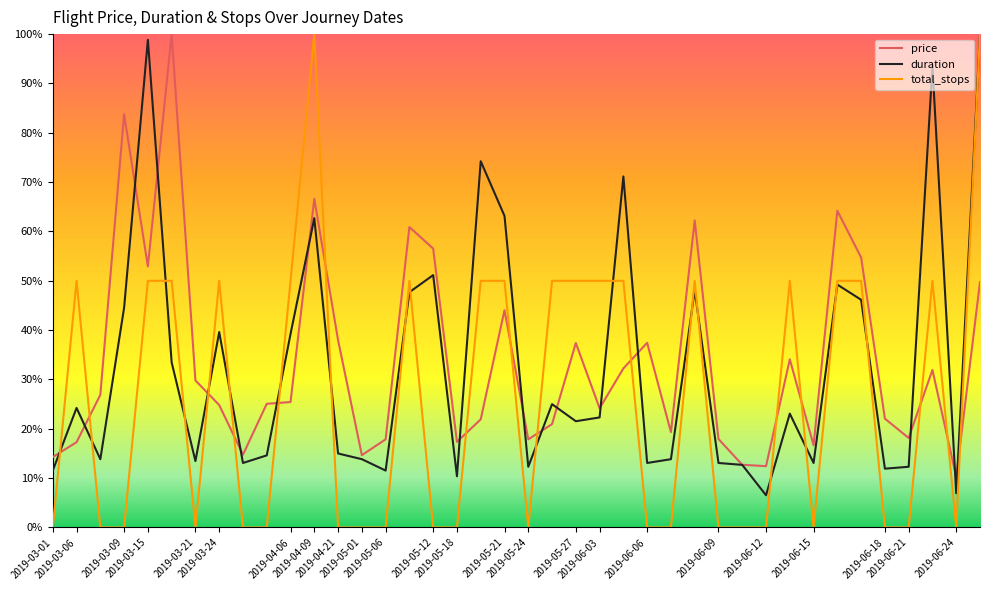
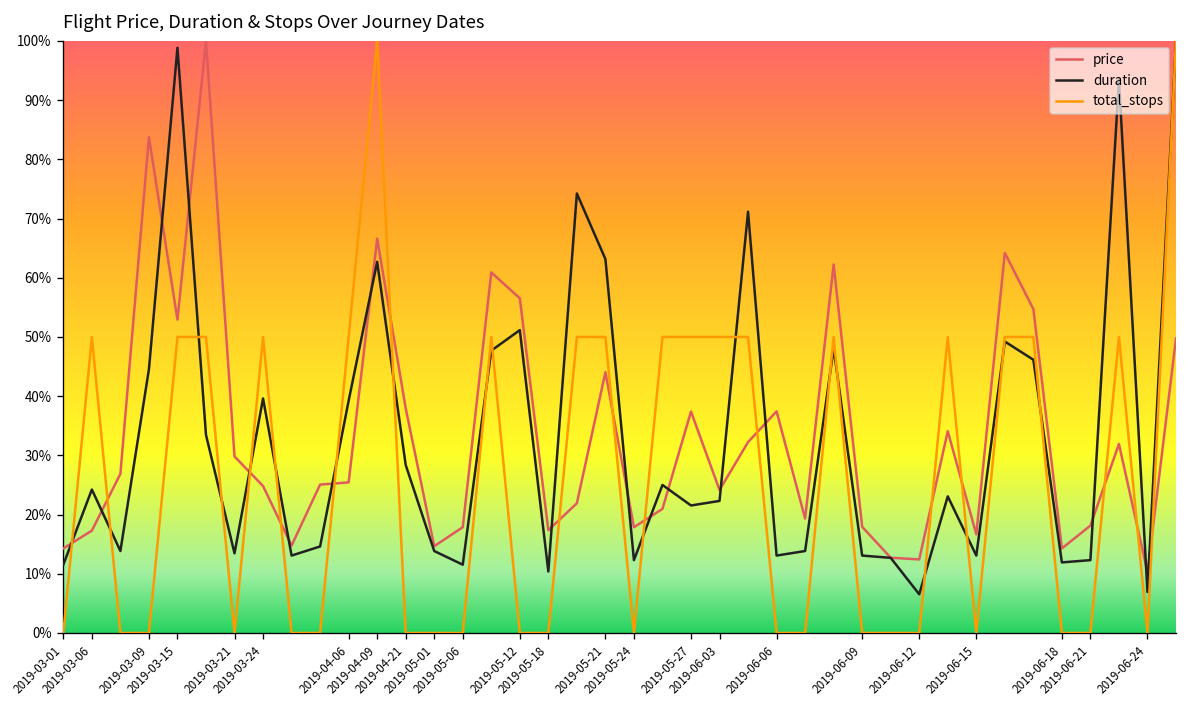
duration, 2019-04-21: 15% -> 28%
price, 2019-06-18: 22% -> 14%
